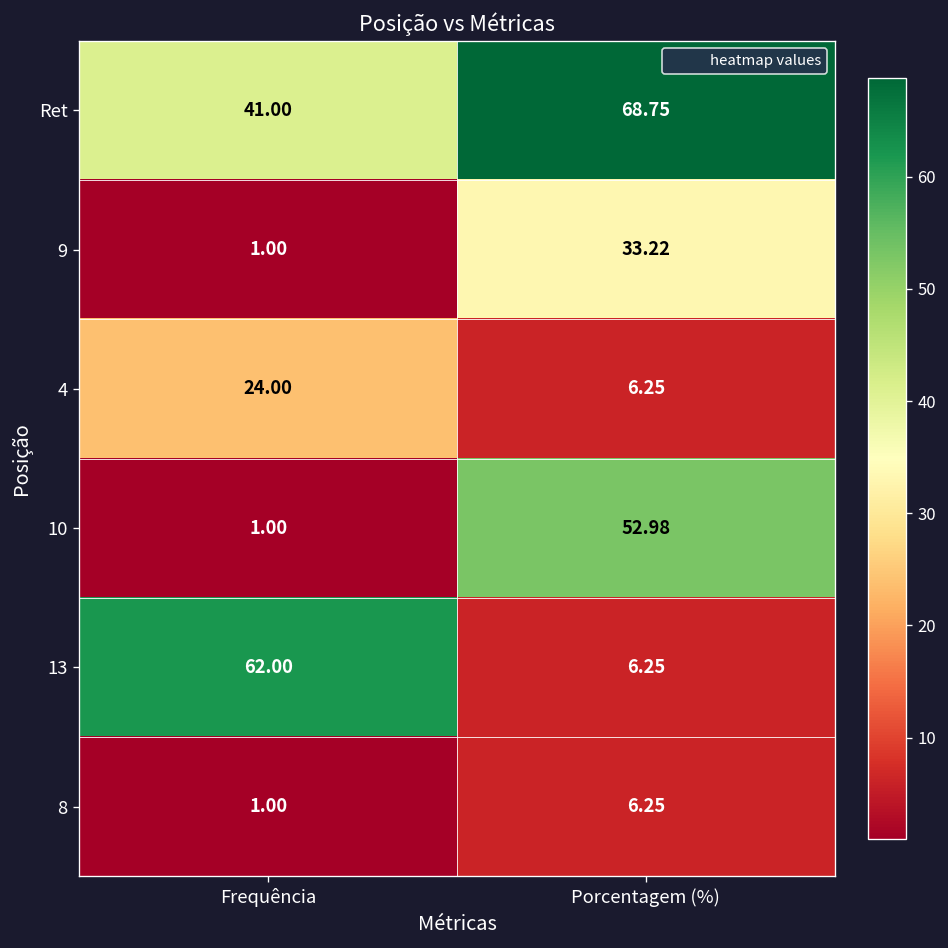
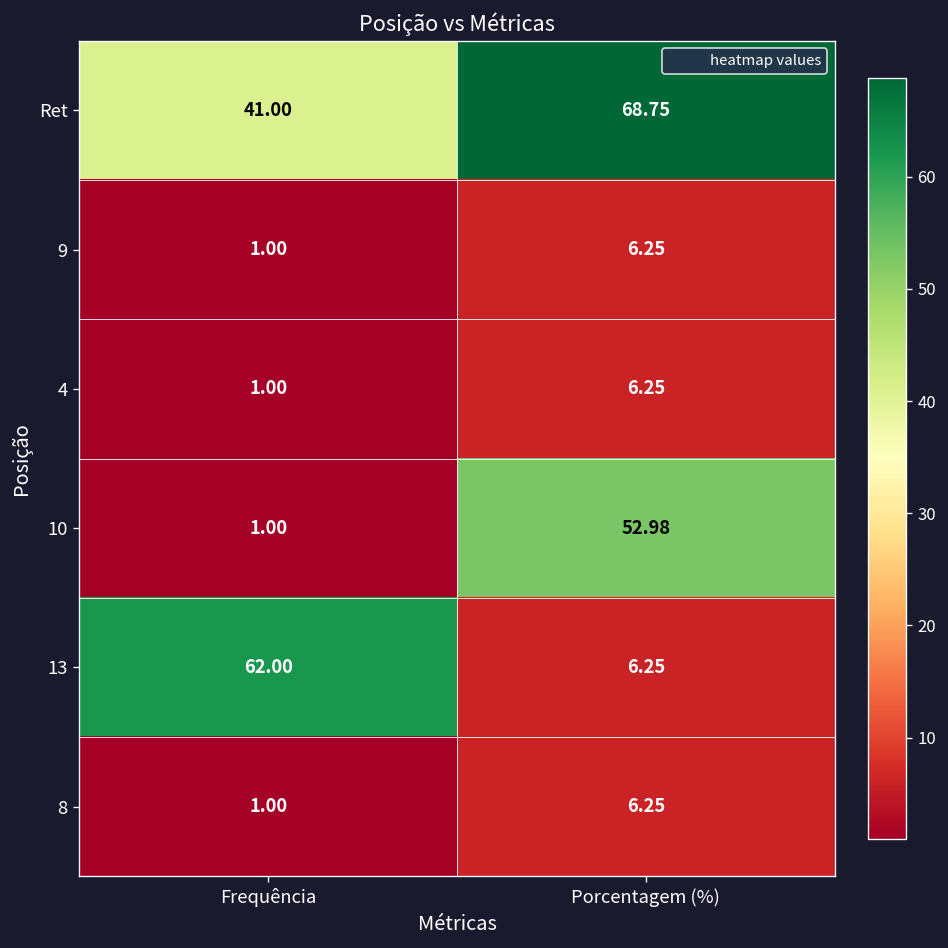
9, Porcentagem (%): 33.22 -> 6.25
4, Frequência: 24.00 -> 1.00
